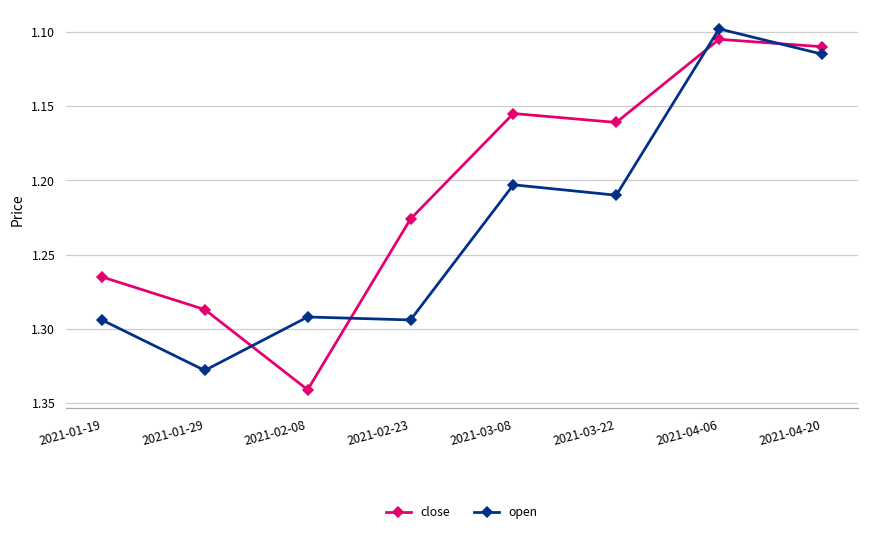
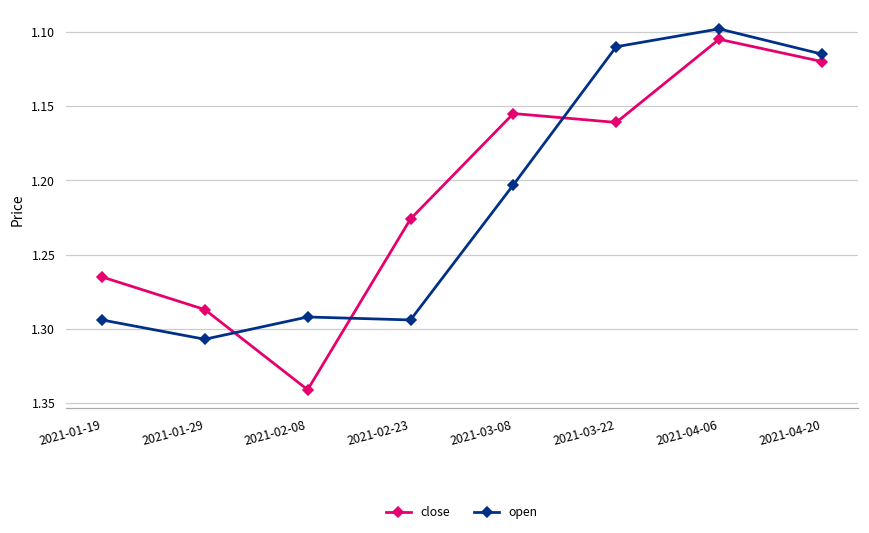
open, 2021-01-29: 1.328 -> 1.307
open, 2021-03-22: 1.21 -> 1.11
close, 2021-04-20: 1.11 -> 1.12
